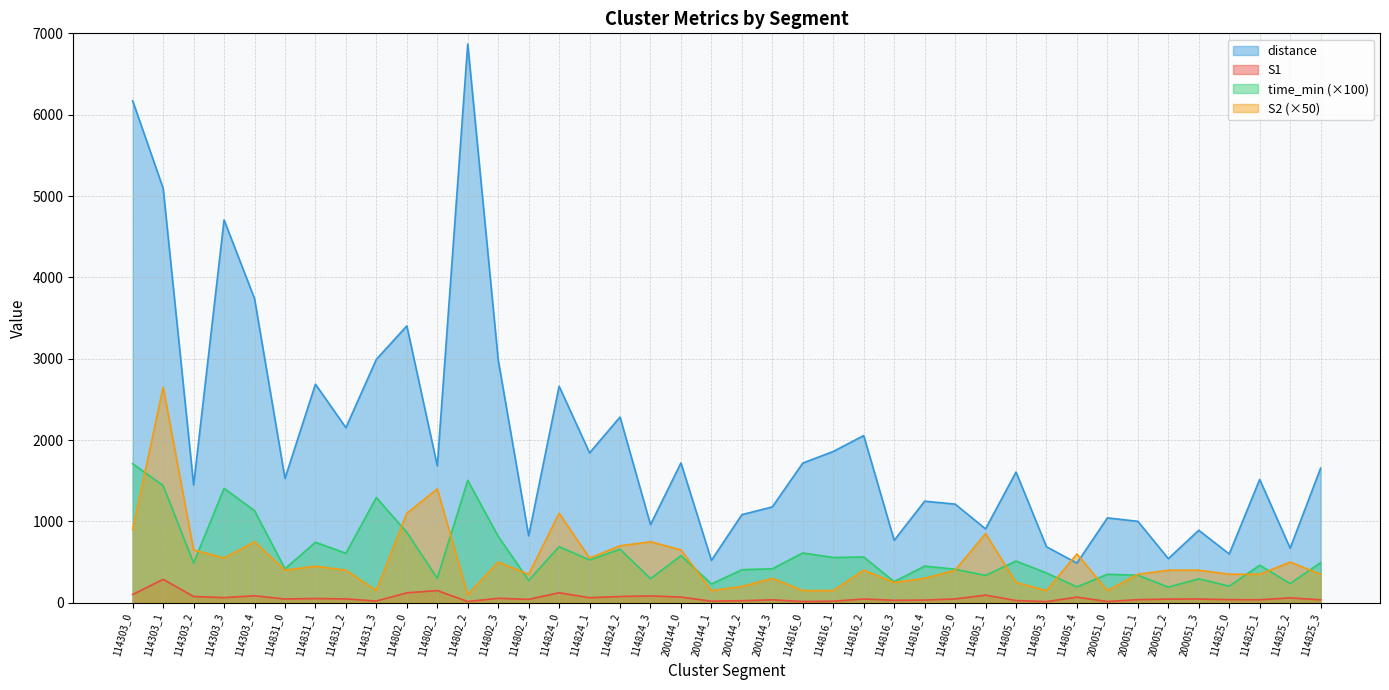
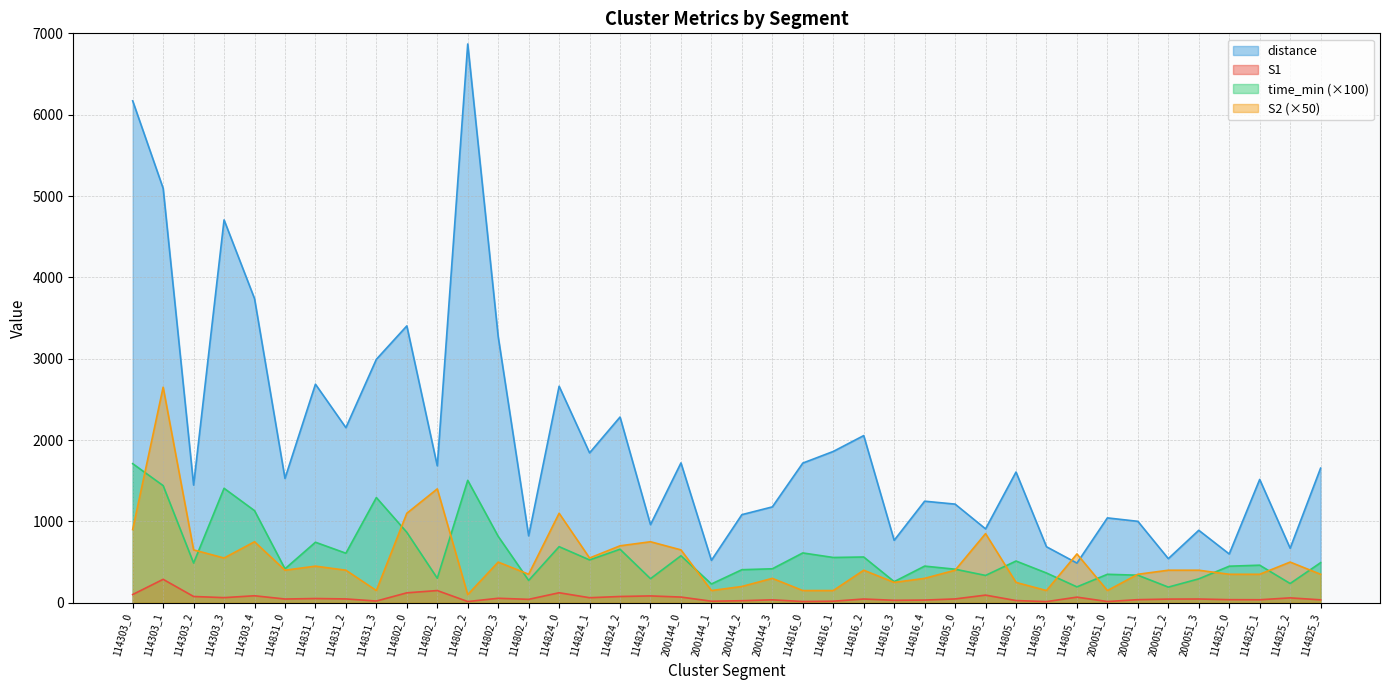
distance, 114802_3: 3000 -> 3300
time_min (×100), 114825_0: 200 -> 400
